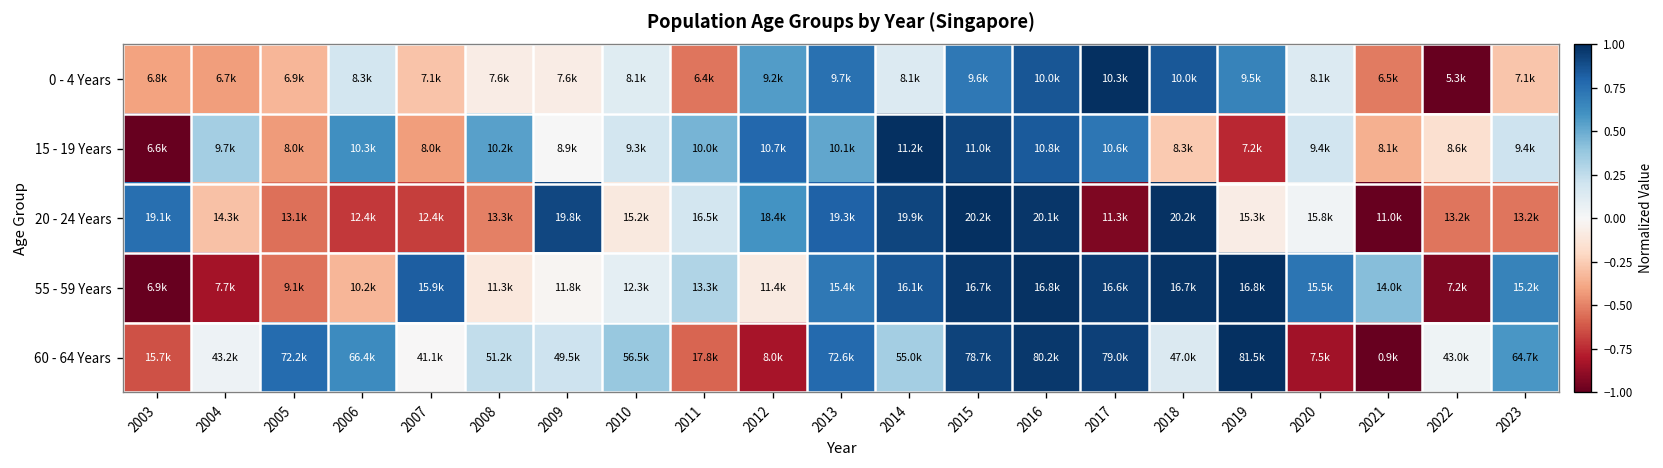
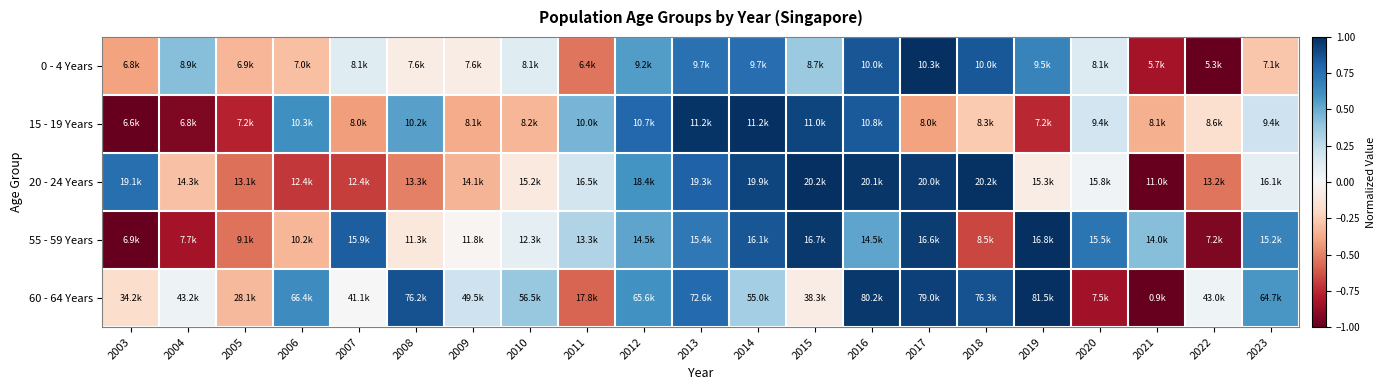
0 - 4 Years, 2004: 6.7k -> 8.9k
0 - 4 Years, 2006: 8.3k -> 7.0k
0 - 4 Years, 2007: 7.1k -> 8.1k
0 - 4 Years, 2014: 8.1k -> 9.7k
0 - 4 Years, 2015: 9.6k -> 8.7k
0 - 4 Years, 2021: 6.5k -> 5.7k
15 - 19 Years, 2004: 9.7k -> 6.8k
15 - 19 Years, 2005: 8.0k -> 7.2k
15 - 19 Years, 2009: 8.9k -> 8.1k
15 - 19 Years, 2010: 9.3k -> 8.2k
15 - 19 Years, 2013: 10.1k -> 11.2k
15 - 19 Years, 2017: 10.6k -> 8.0k
20 - 24 Years, 2009: 19.8k -> 14.1k
20 - 24 Years, 2017: 11.3k -> 20.0k
20 - 24 Years, 2023: 13.2k -> 16.1k
55 - 59 Years, 2012: 11.4k -> 14.5k
55 - 59 Years, 2016: 16.8k -> 14.5k
55 - 59 Years, 2018: 16.7k -> 8.5k
60 - 64 Years, 2003: 15.7k -> 34.2k
60 - 64 Years, 2005: 72.2k -> 28.1k
60 - 64 Years, 2008: 51.2k -> 76.2k
60 - 64 Years, 2012: 8.0k -> 65.6k
60 - 64 Years, 2015: 78.7k -> 38.3k
60 - 64 Years, 2018: 47.0k -> 76.3k
